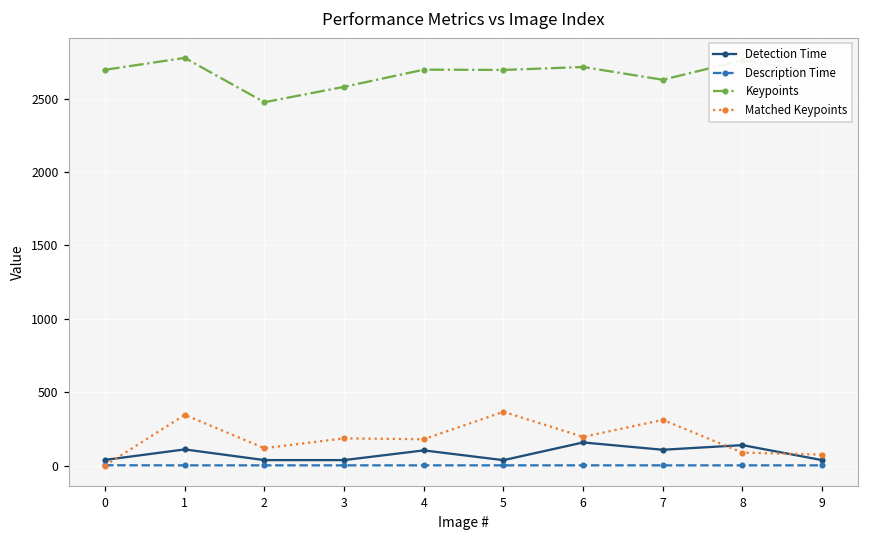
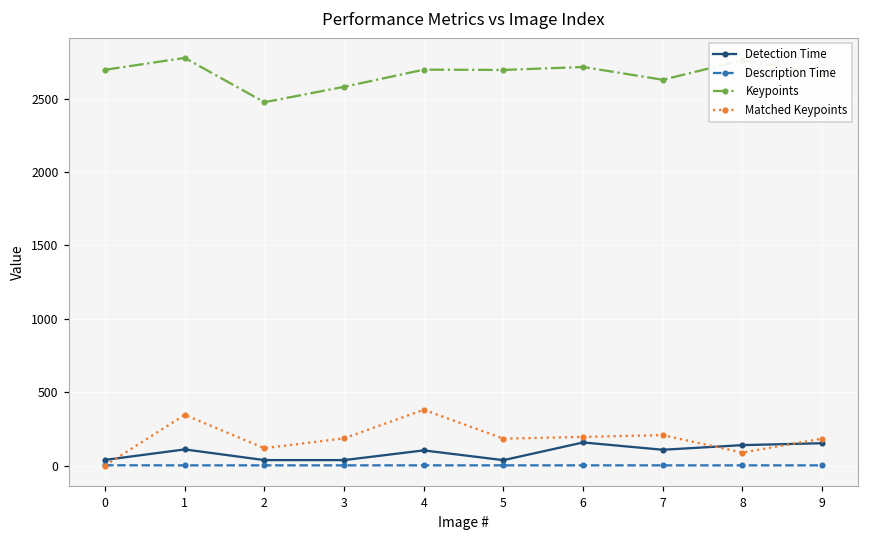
Matched Keypoints, 4: 180 -> 380
Matched Keypoints, 5: 370 -> 180
Matched Keypoints, 7: 310 -> 210
Detection Time, 9: 40 -> 150
Matched Keypoints, 9: 70 -> 180
